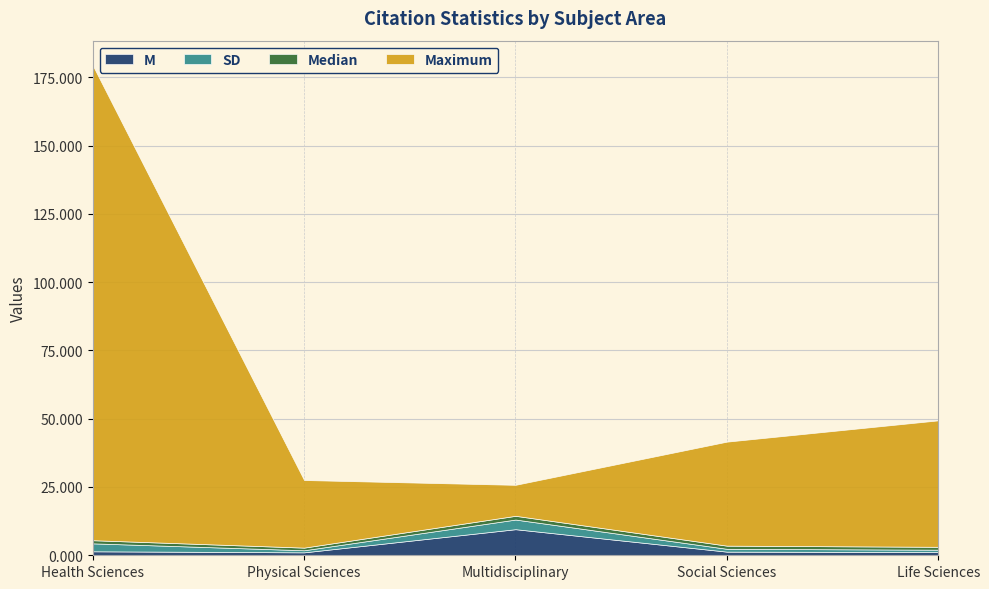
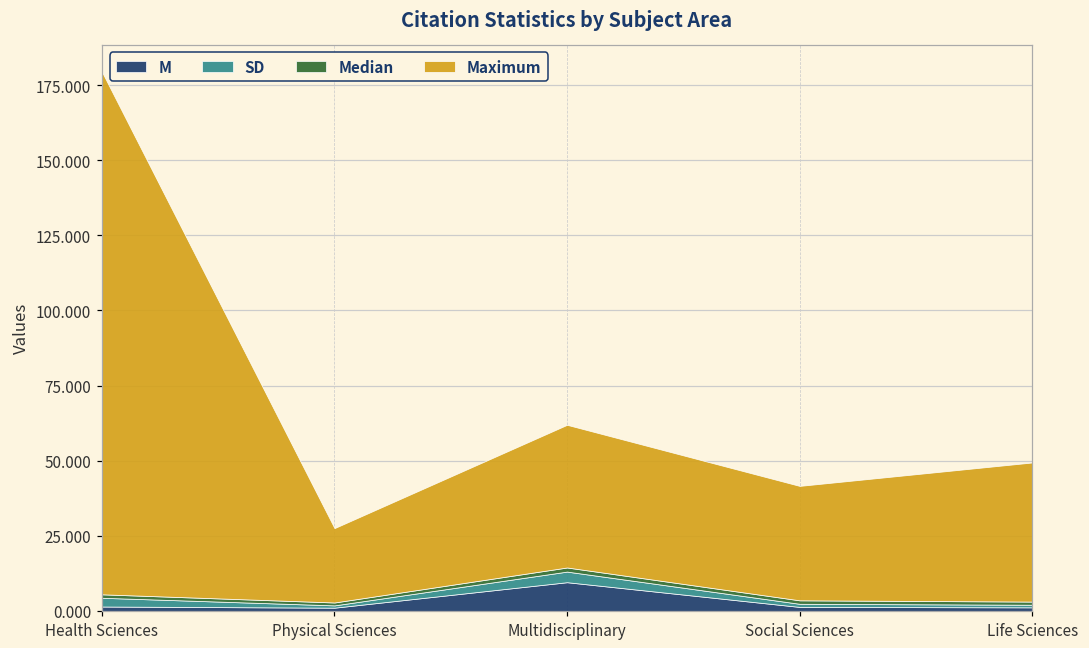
Maximum, Multidisciplinary: 11 -> 47
